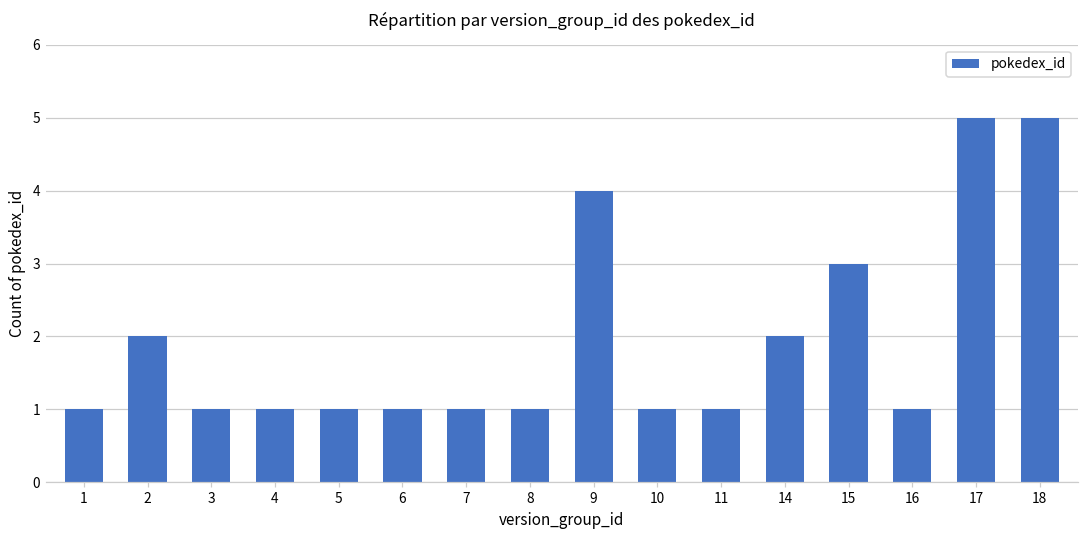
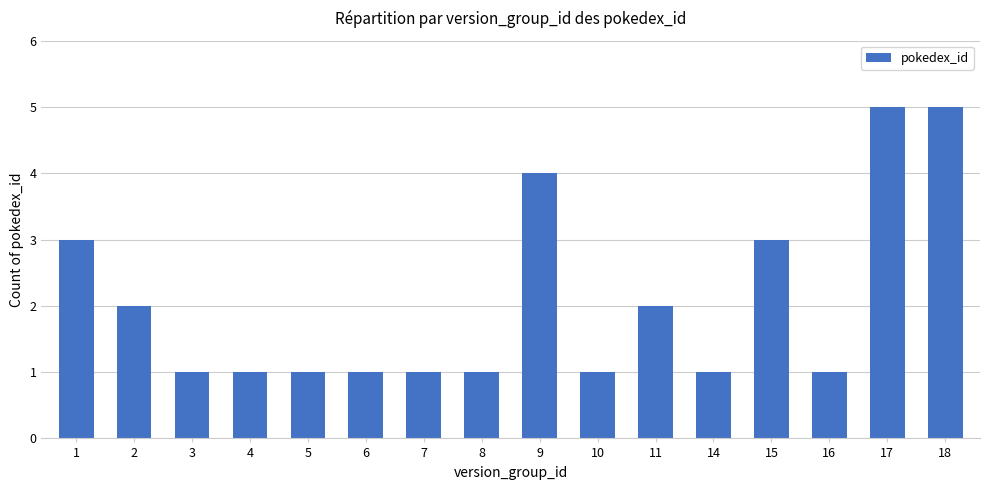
1: 1 -> 3
11: 1 -> 2
14: 2 -> 1
